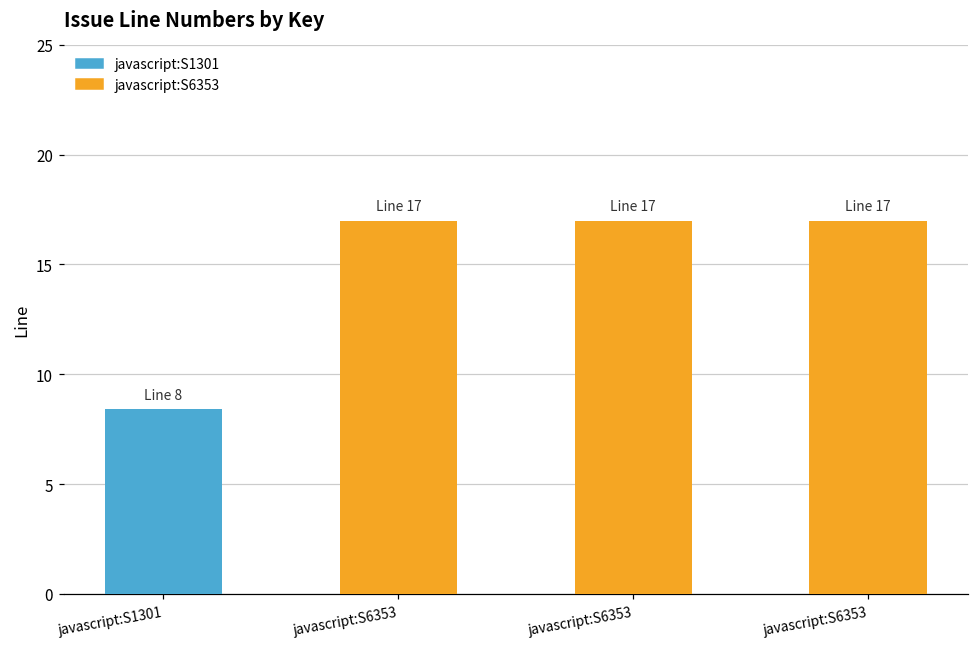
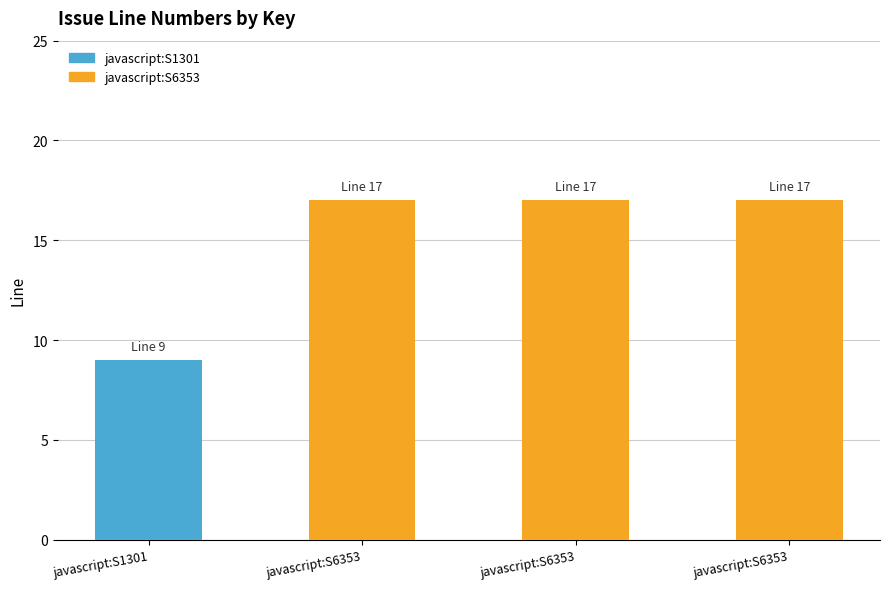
javascript:S1301: 8 -> 9
